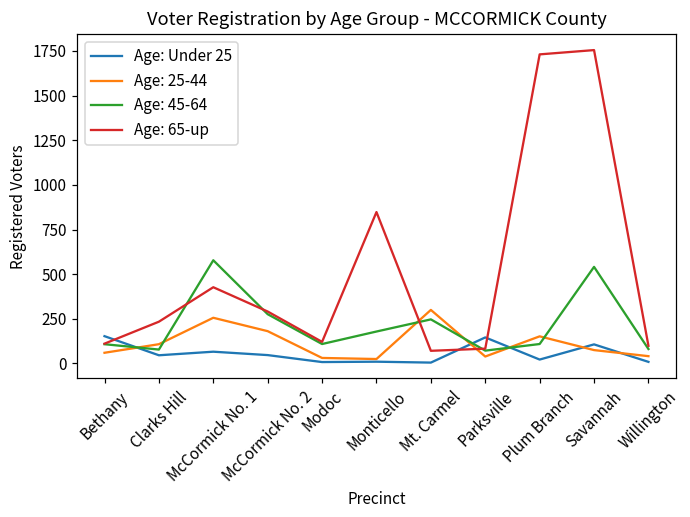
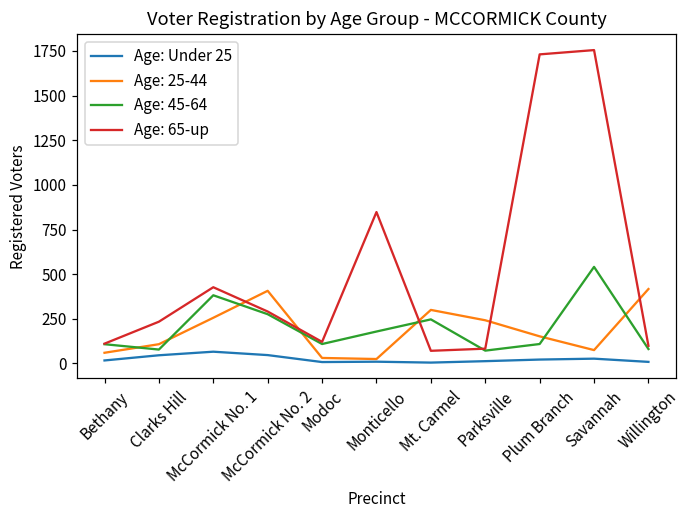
Age: Under 25, Bethany: 150 -> 20
Age: 45-64, McCormick No. 1: 580 -> 380
Age: 25-44, McCormick No. 2: 180 -> 410
Age: Under 25, Parksville: 150 -> 10
Age: 25-44, Parksville: 40 -> 240
Age: Under 25, Savannah: 110 -> 30
Age: 25-44, Willington: 40 -> 420
